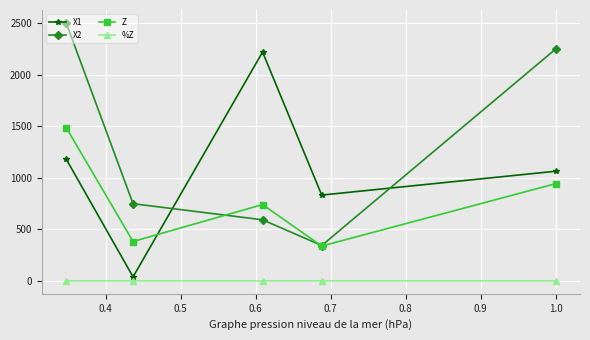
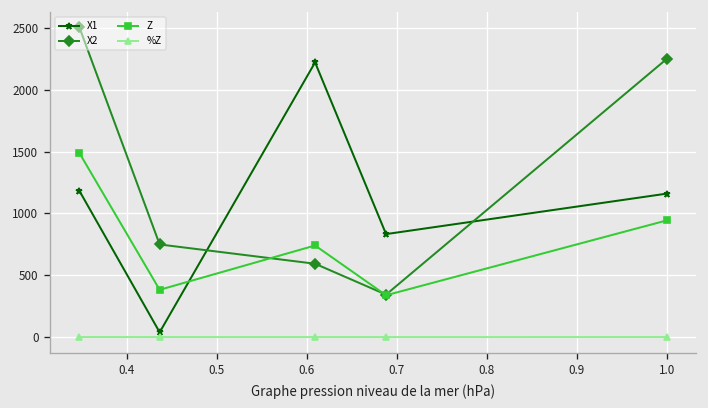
X1, 1.0: 1060 -> 1160
